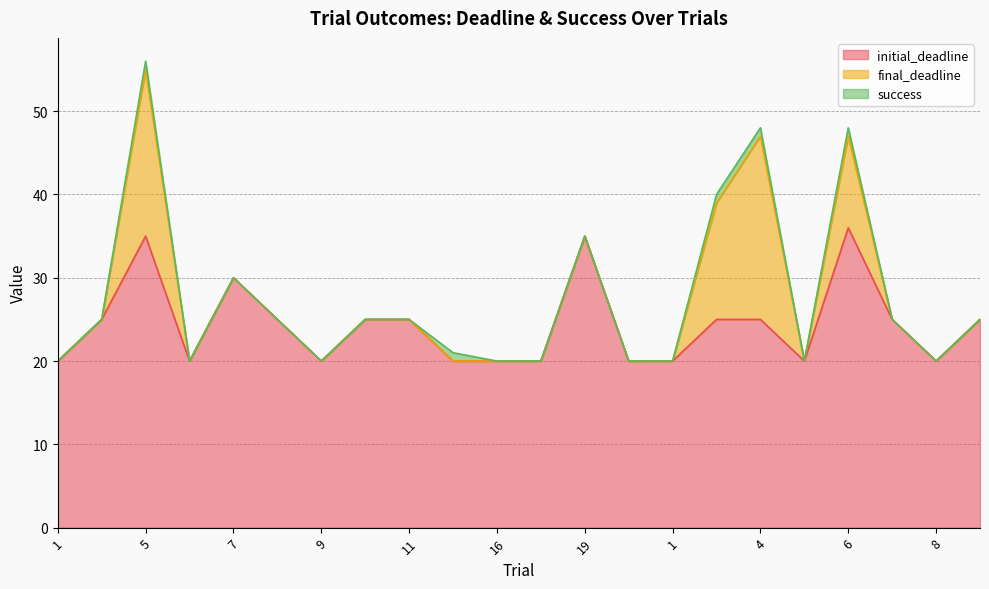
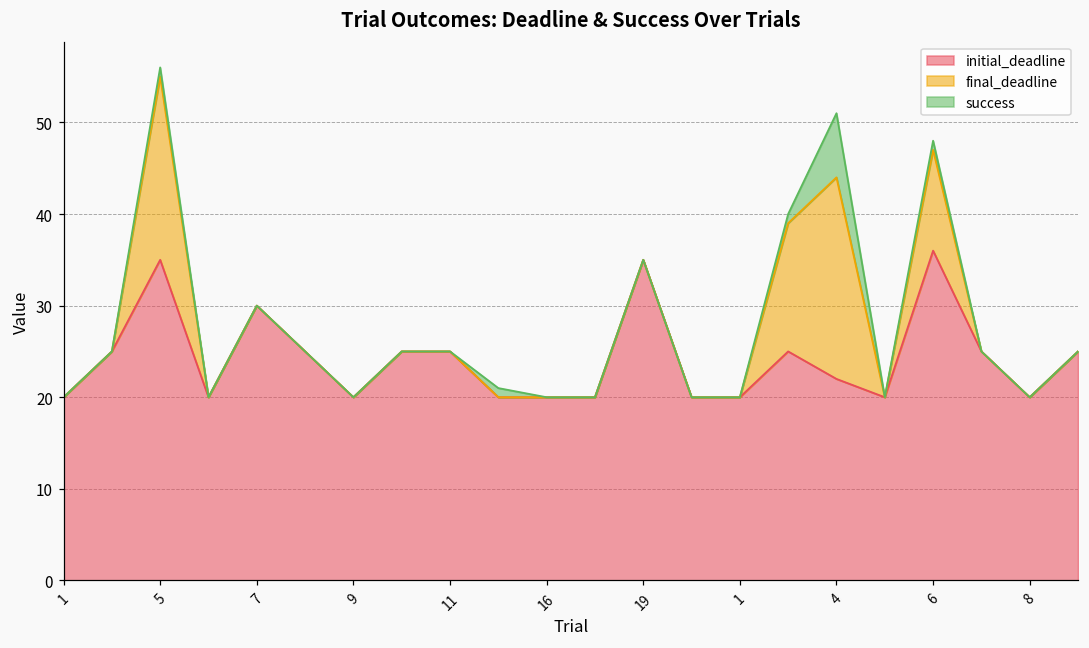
initial_deadline, 4: 25 -> 22
success, 4: 1 -> 7
